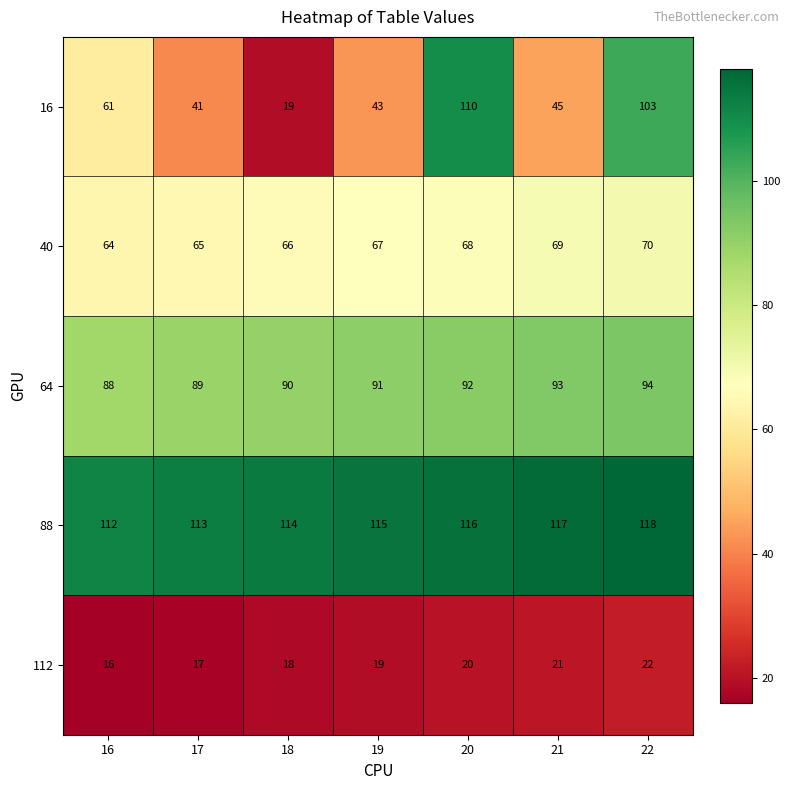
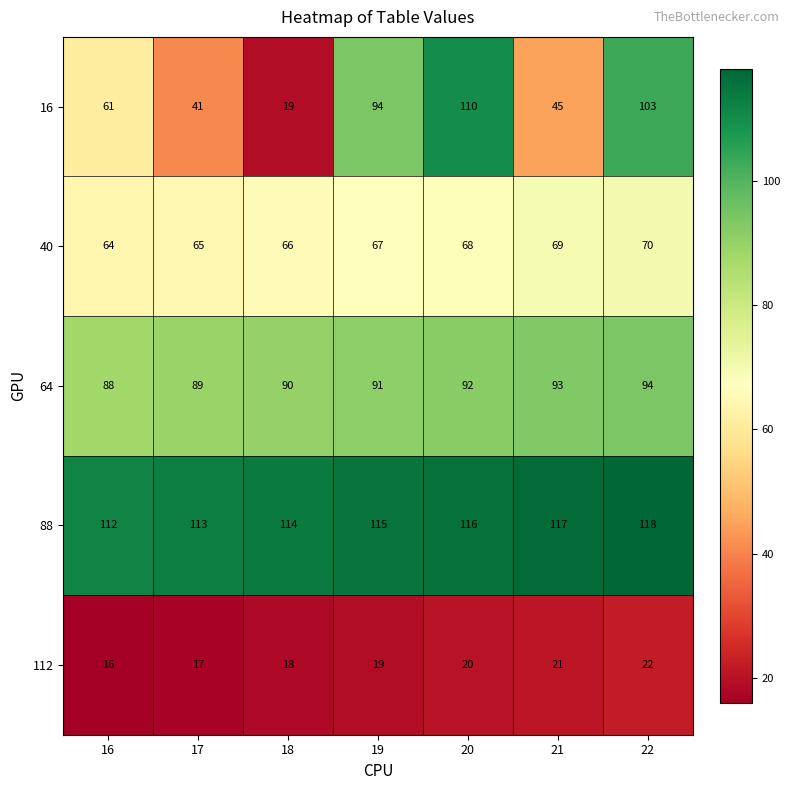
16, 19: 43 -> 94
